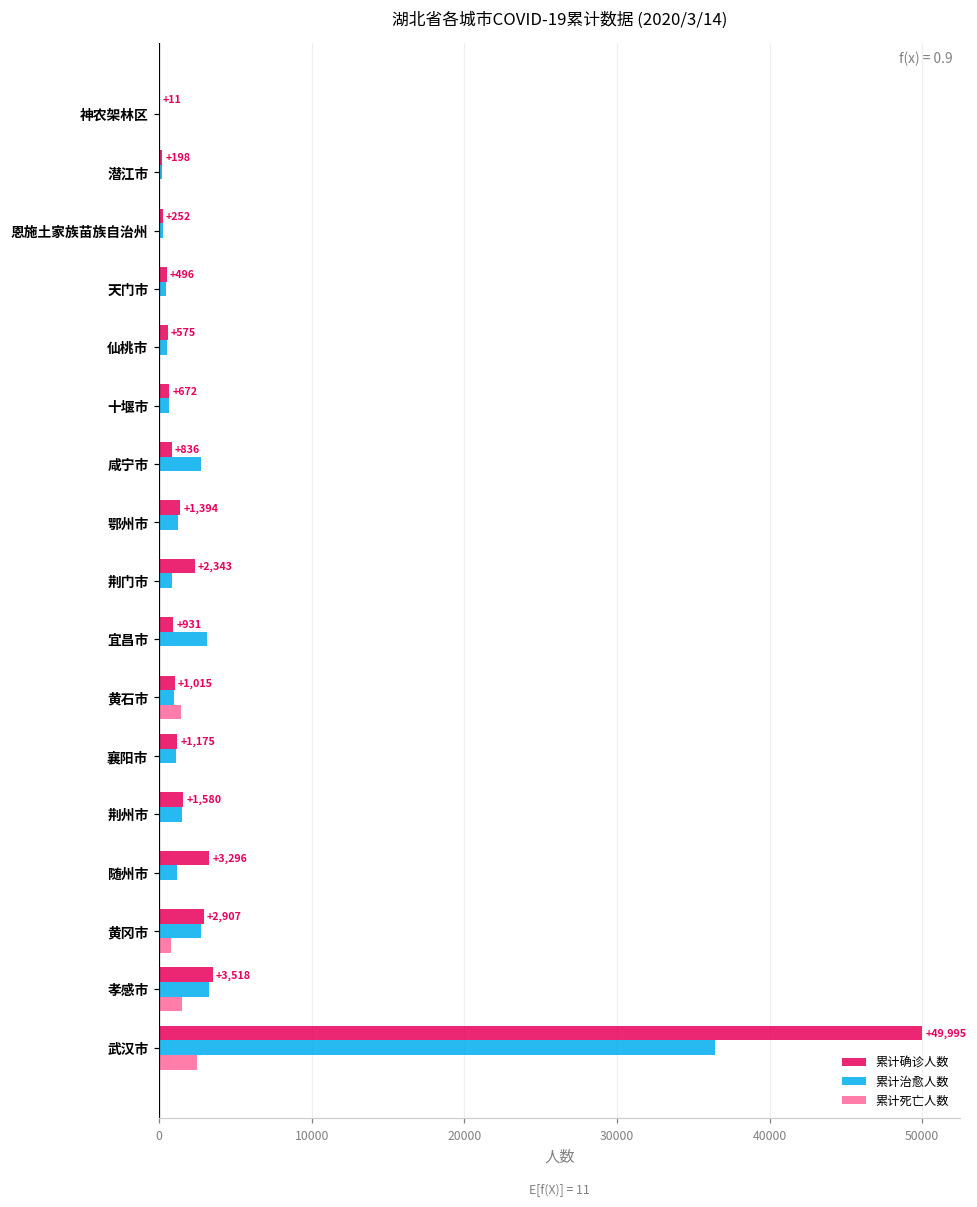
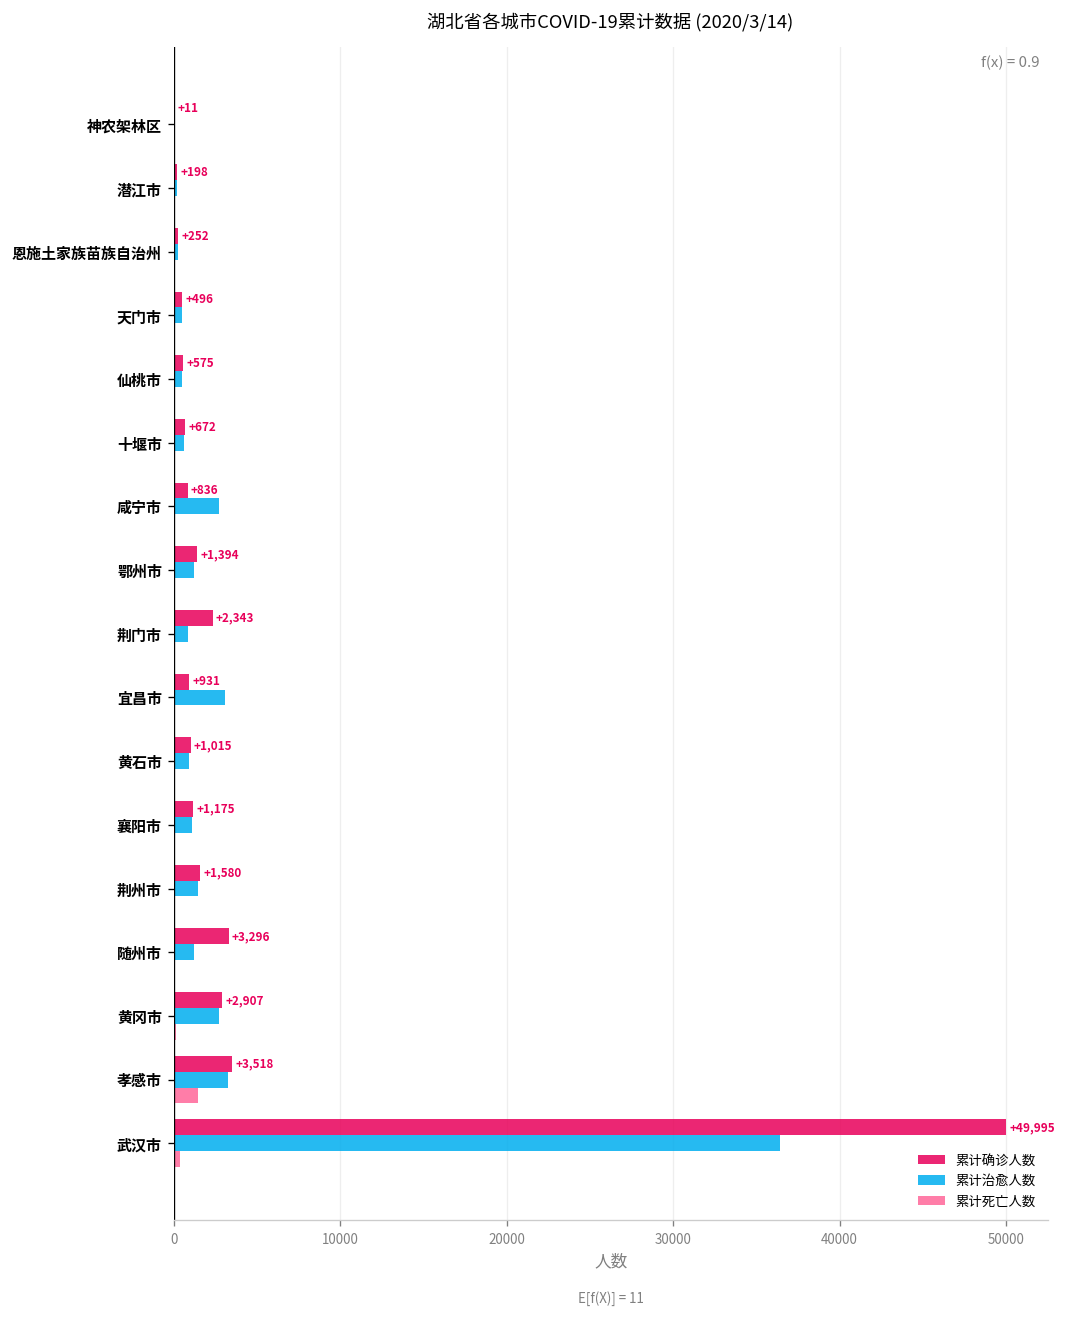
累计死亡人数, 黄石市: 1400 -> 0
累计死亡人数, 黄冈市: 800 -> 100
累计死亡人数, 武汉市: 2400 -> 400
